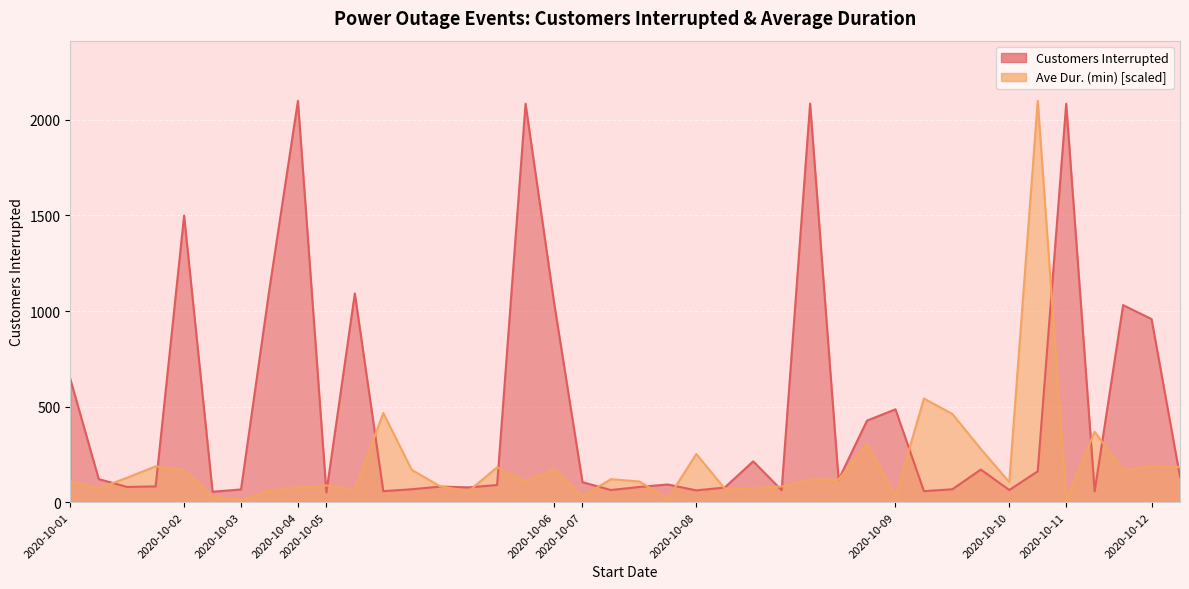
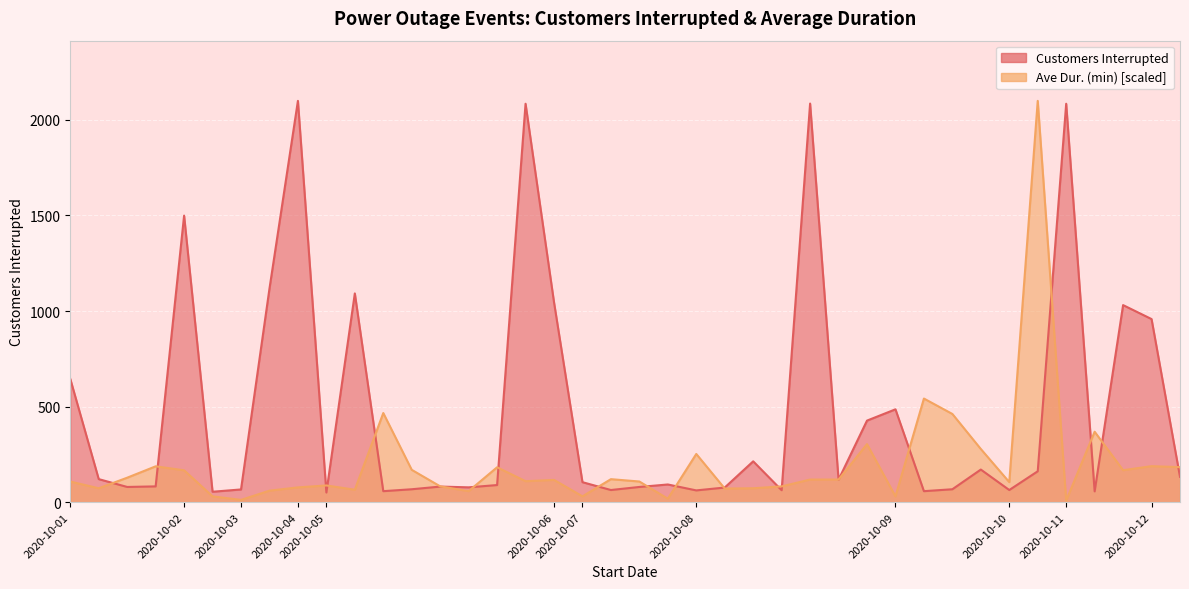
Ave Dur. (min) [scaled], 2020-10-06: 170 -> 120
